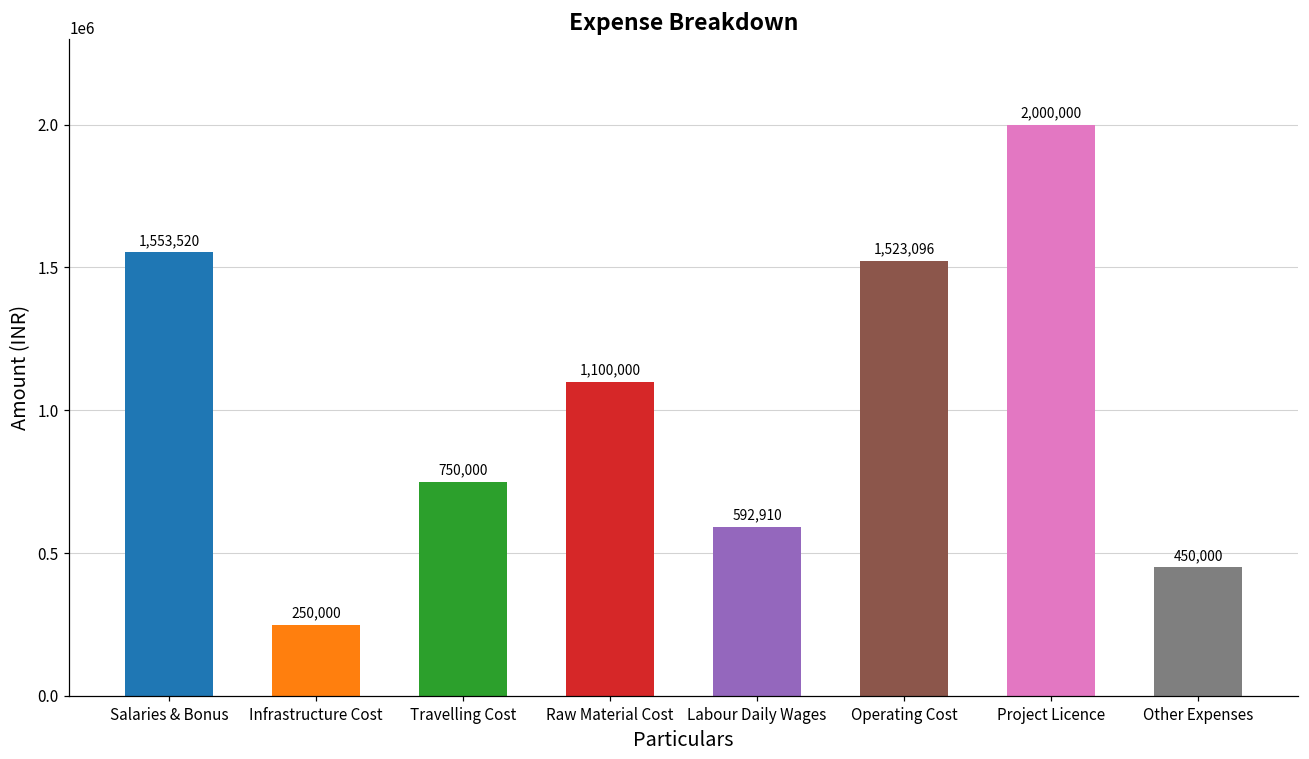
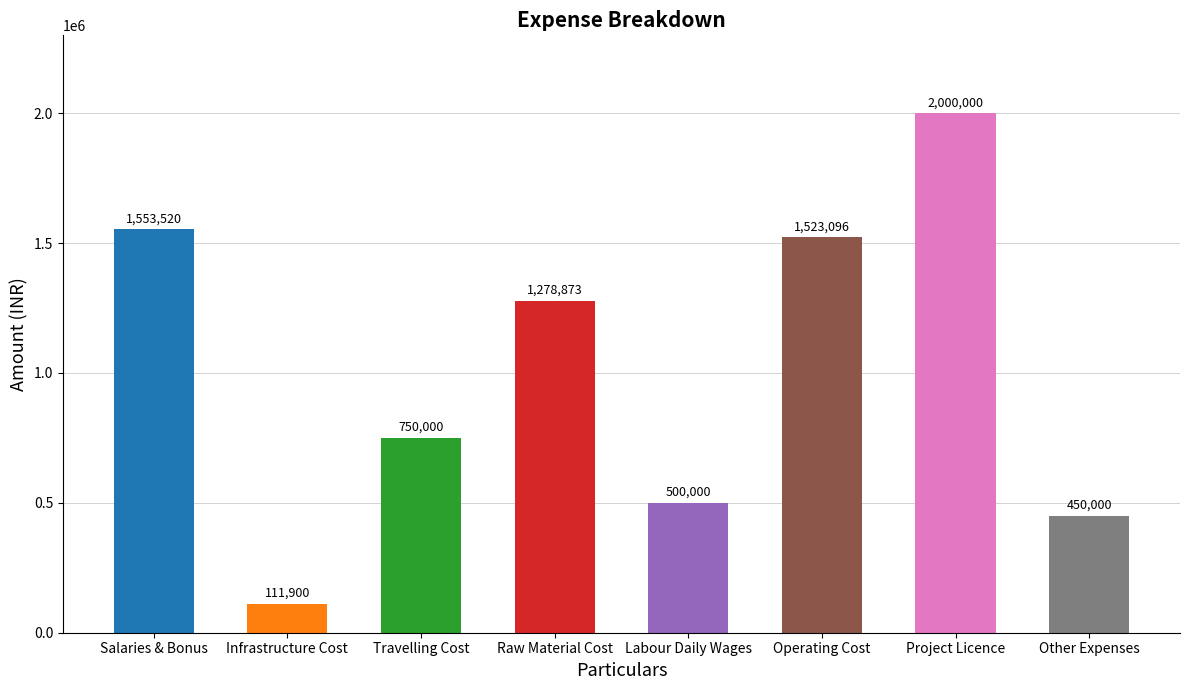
Infrastructure Cost: 250,000 -> 111,900
Raw Material Cost: 1,100,000 -> 1,278,873
Labour Daily Wages: 592,910 -> 500,000
